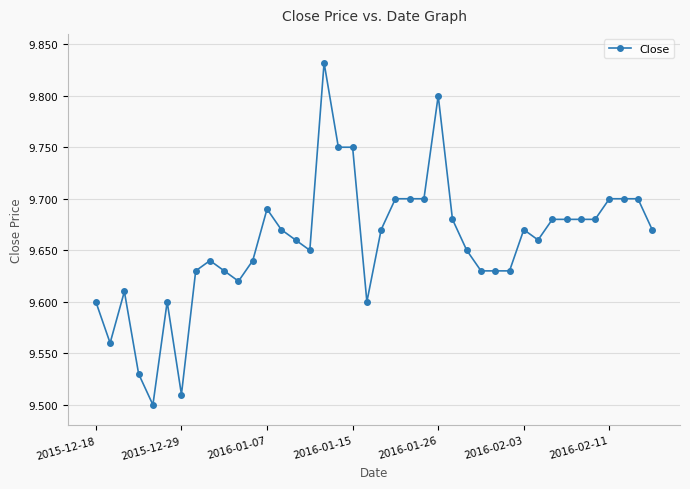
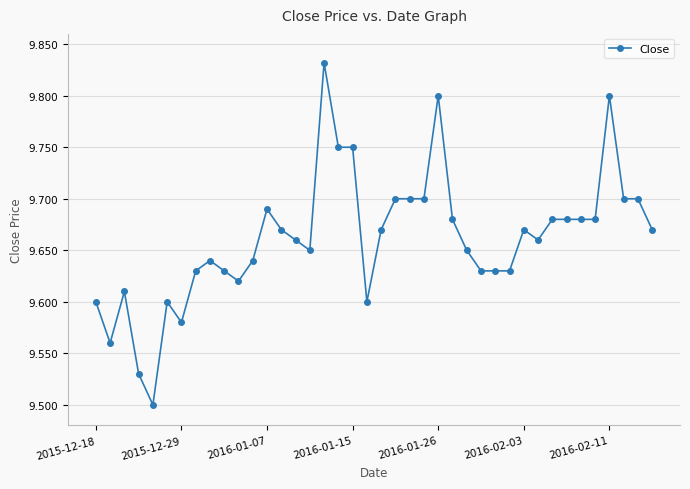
2015-12-29: 9.51 -> 9.58
2016-02-11: 9.7 -> 9.8
